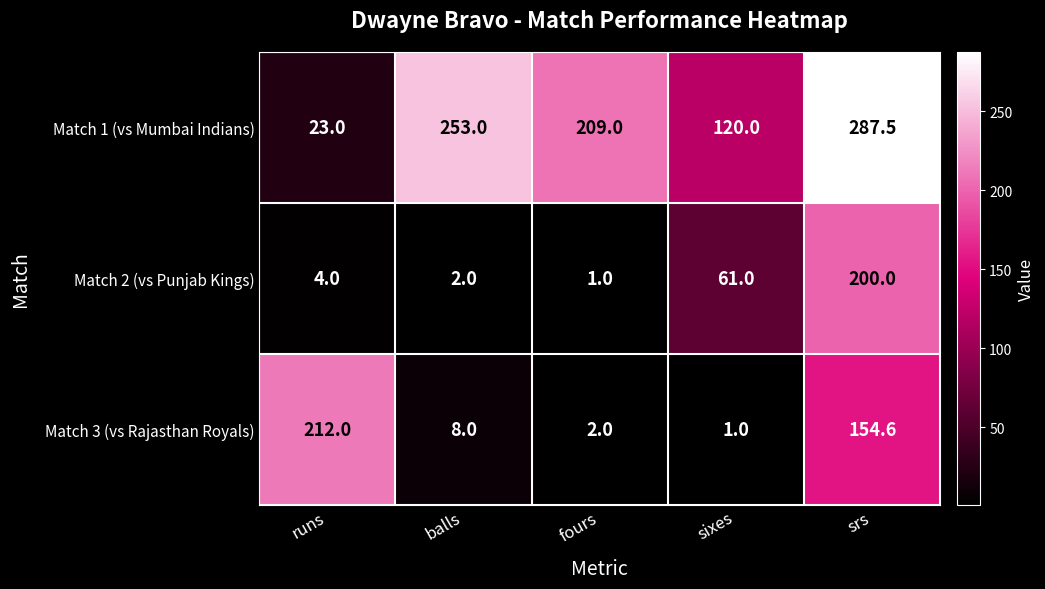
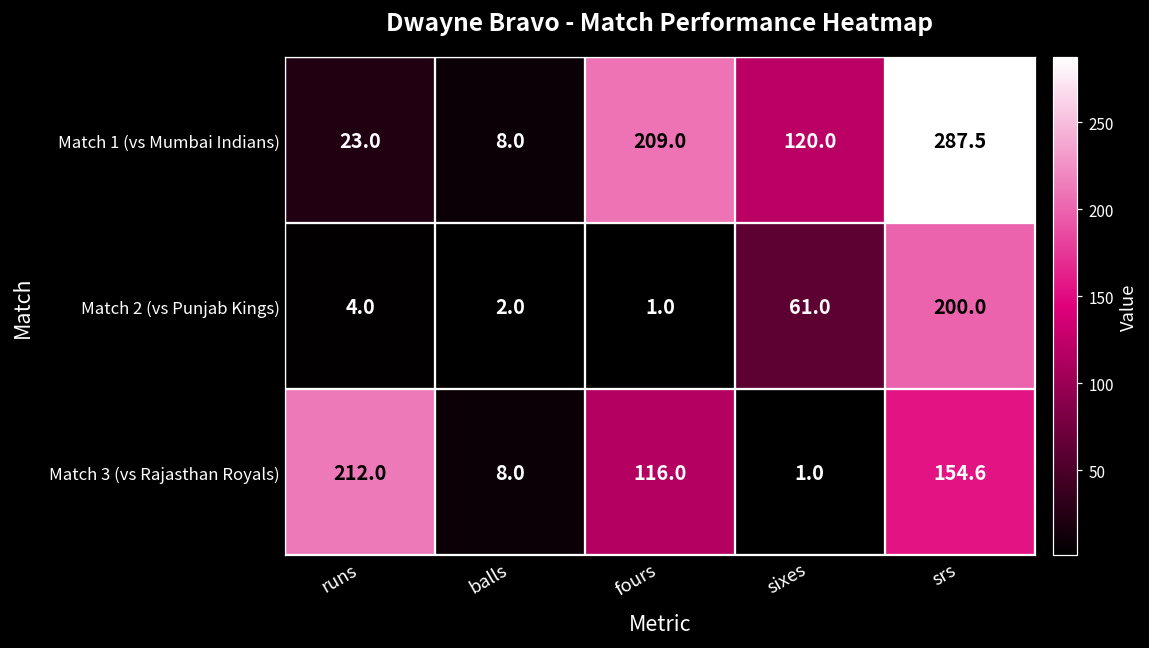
Match 1 (vs Mumbai Indians), balls: 253.0 -> 8.0
Match 3 (vs Rajasthan Royals), fours: 2.0 -> 116.0
